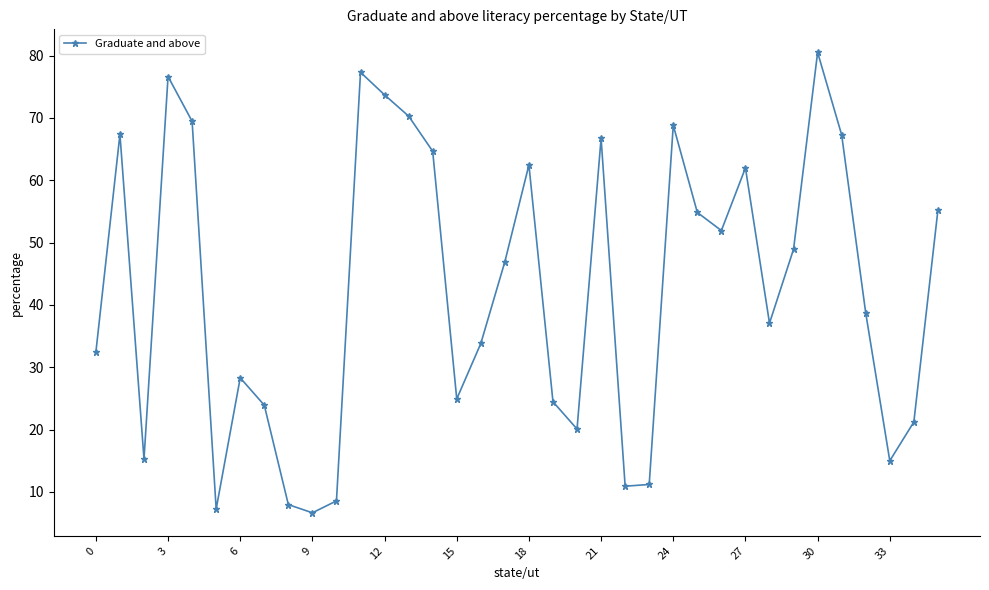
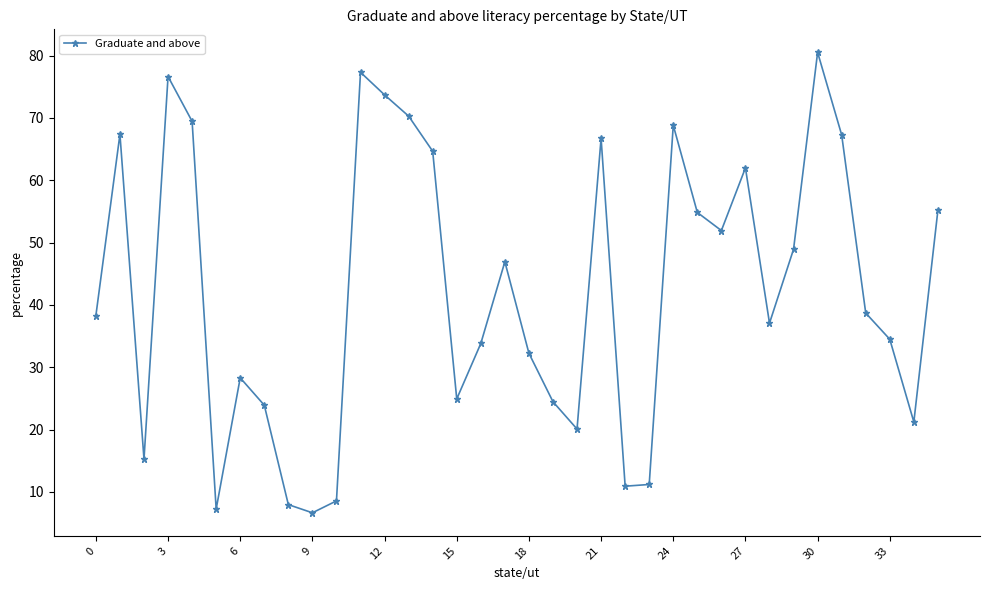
0: 32 -> 38
18: 62 -> 32
33: 15 -> 34
